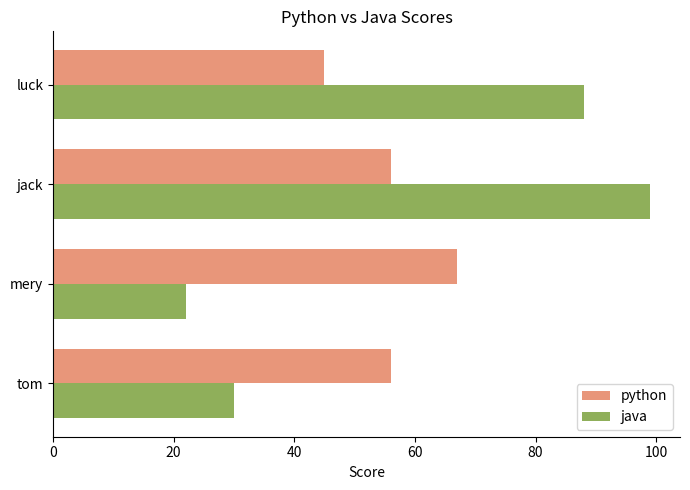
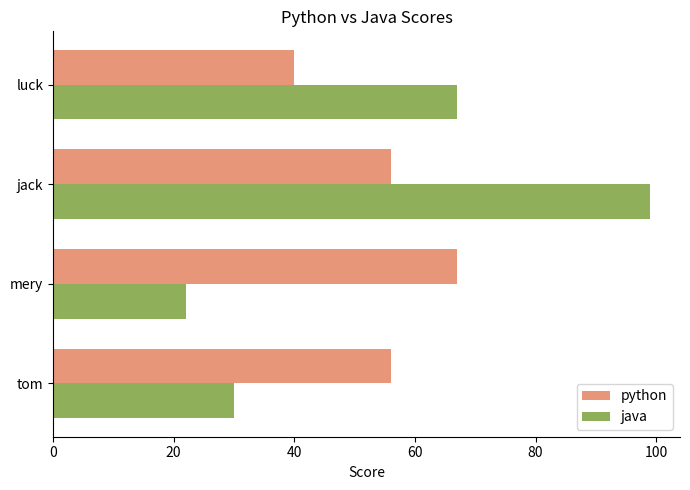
python, luck: 45 -> 40
java, luck: 88 -> 67
